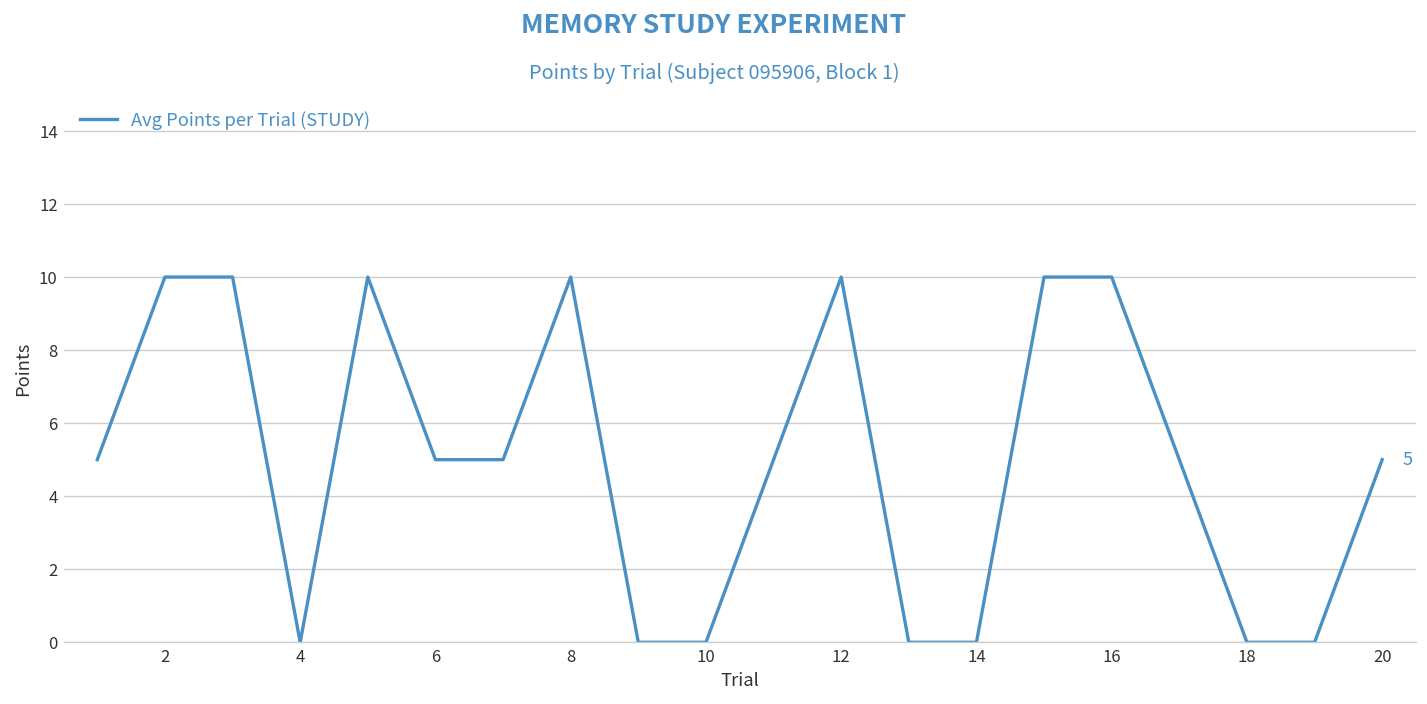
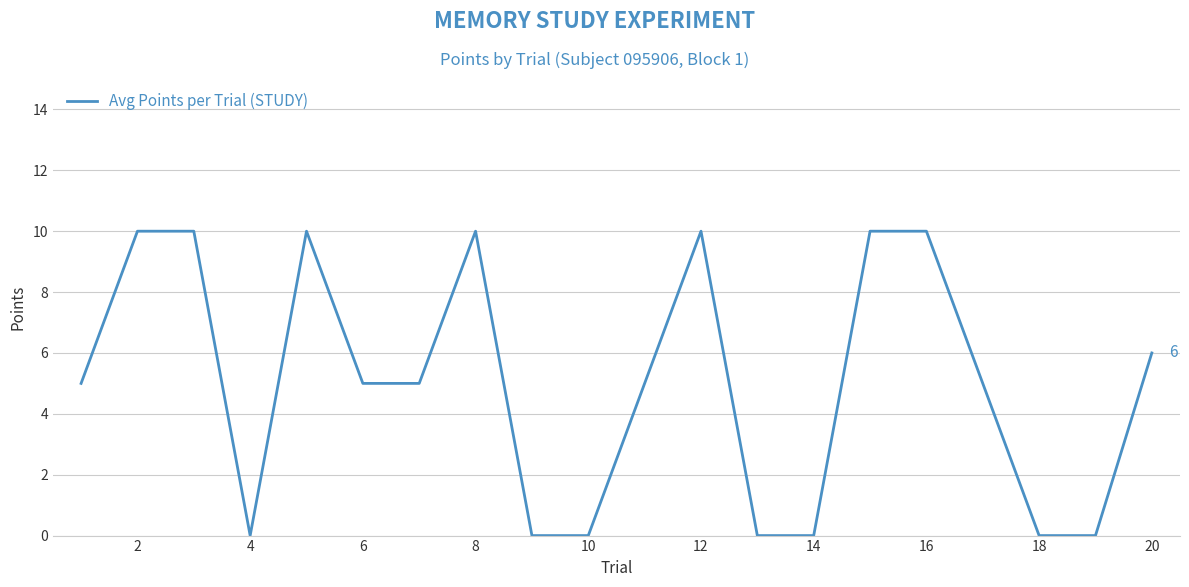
20: 5 -> 6
